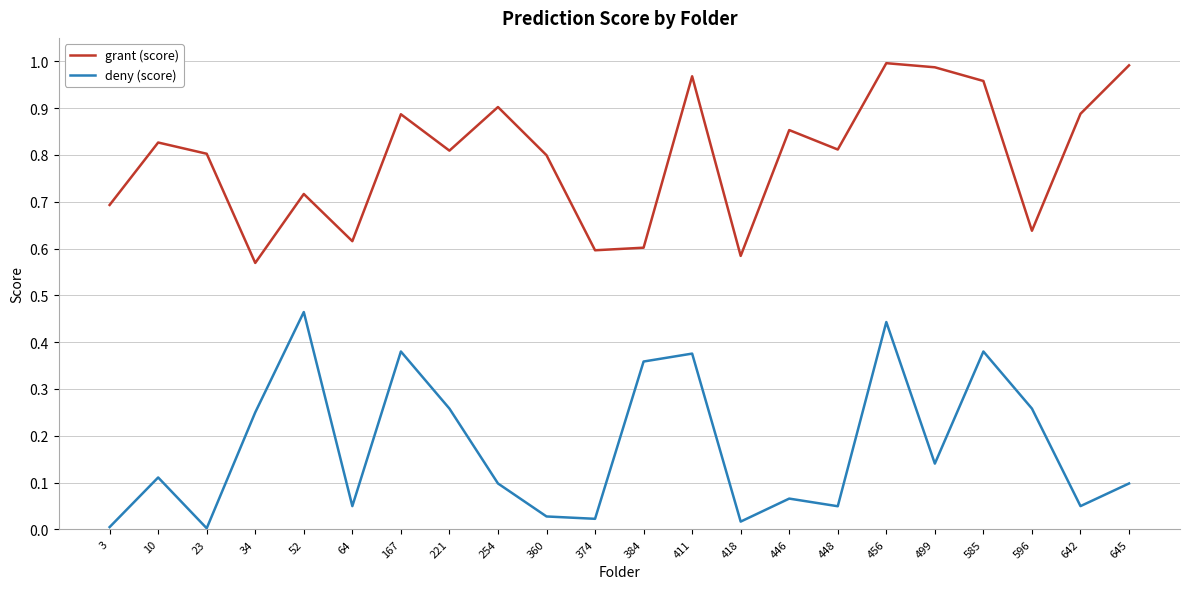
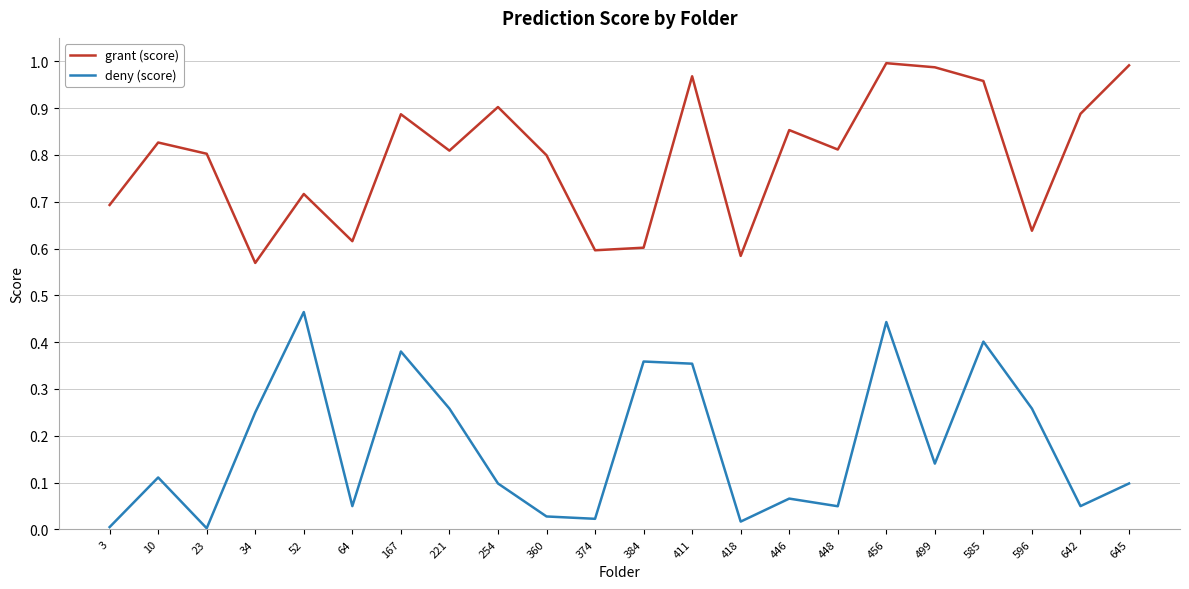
deny (score), 411: 0.38 -> 0.35
deny (score), 585: 0.38 -> 0.40
